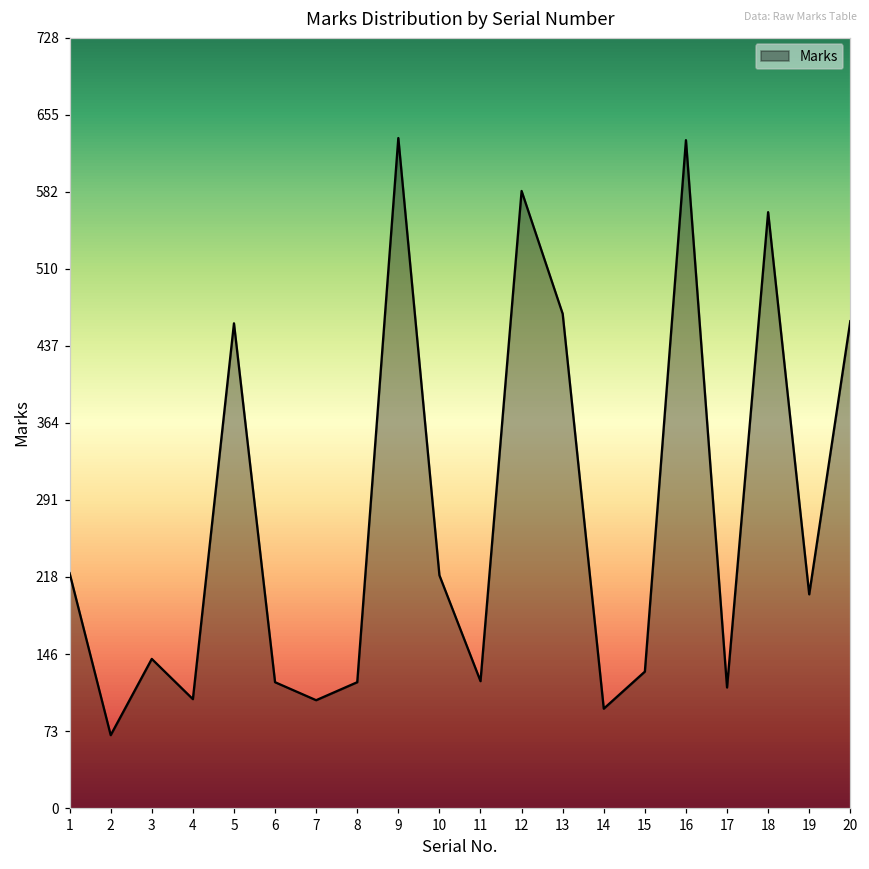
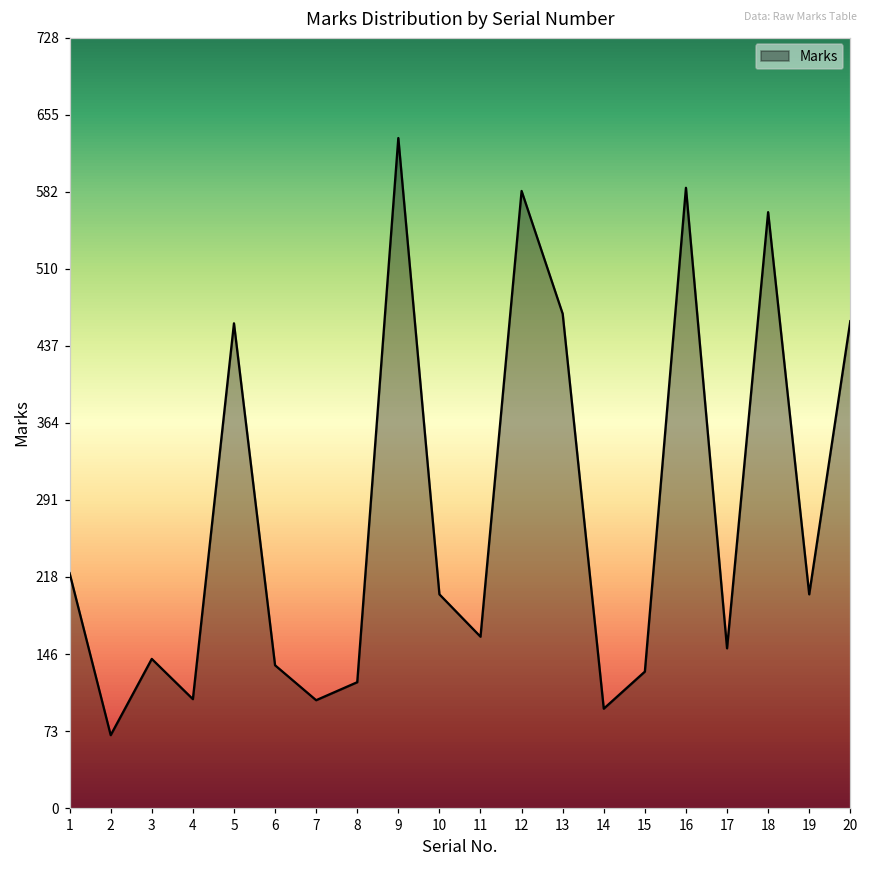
6: 120 -> 140
10: 220 -> 200
11: 120 -> 160
16: 630 -> 590
17: 110 -> 150
